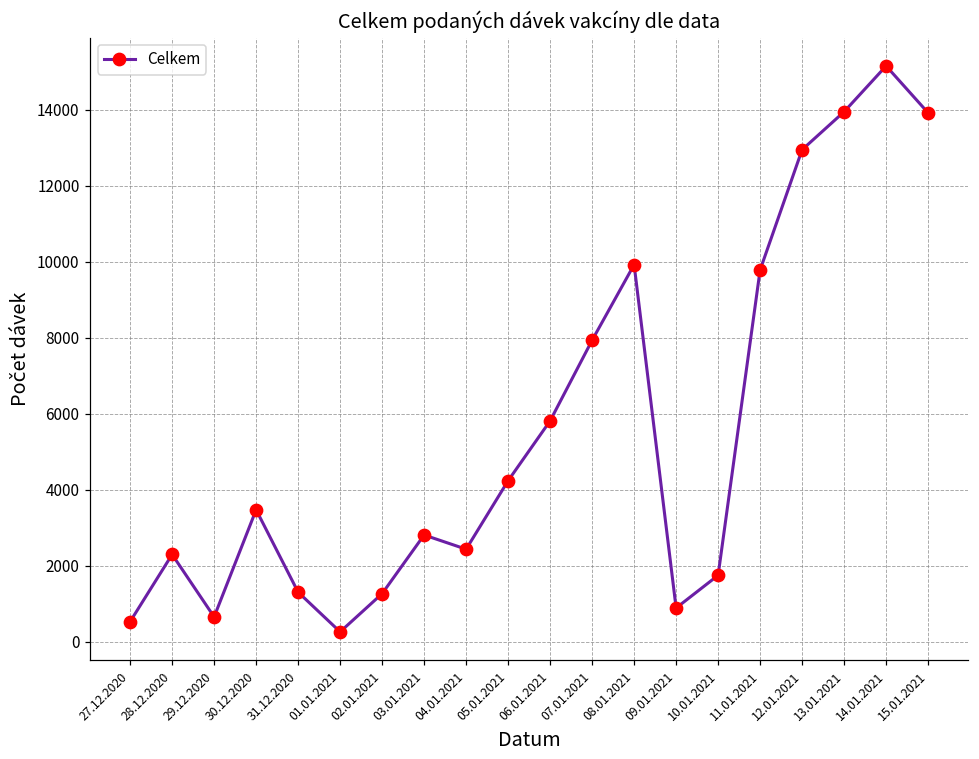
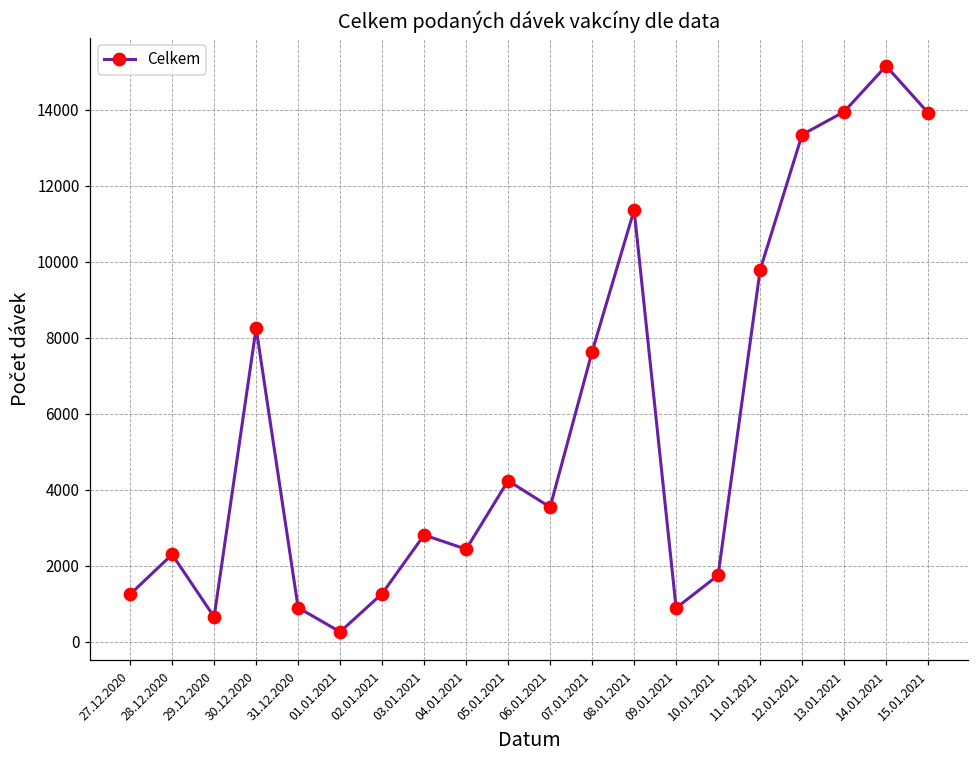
27.12.2020: 500 -> 1300
30.12.2020: 3500 -> 8300
31.12.2020: 1300 -> 900
06.01.2021: 5800 -> 3500
07.01.2021: 7900 -> 7600
08.01.2021: 9900 -> 11400
12.01.2021: 13000 -> 13300
